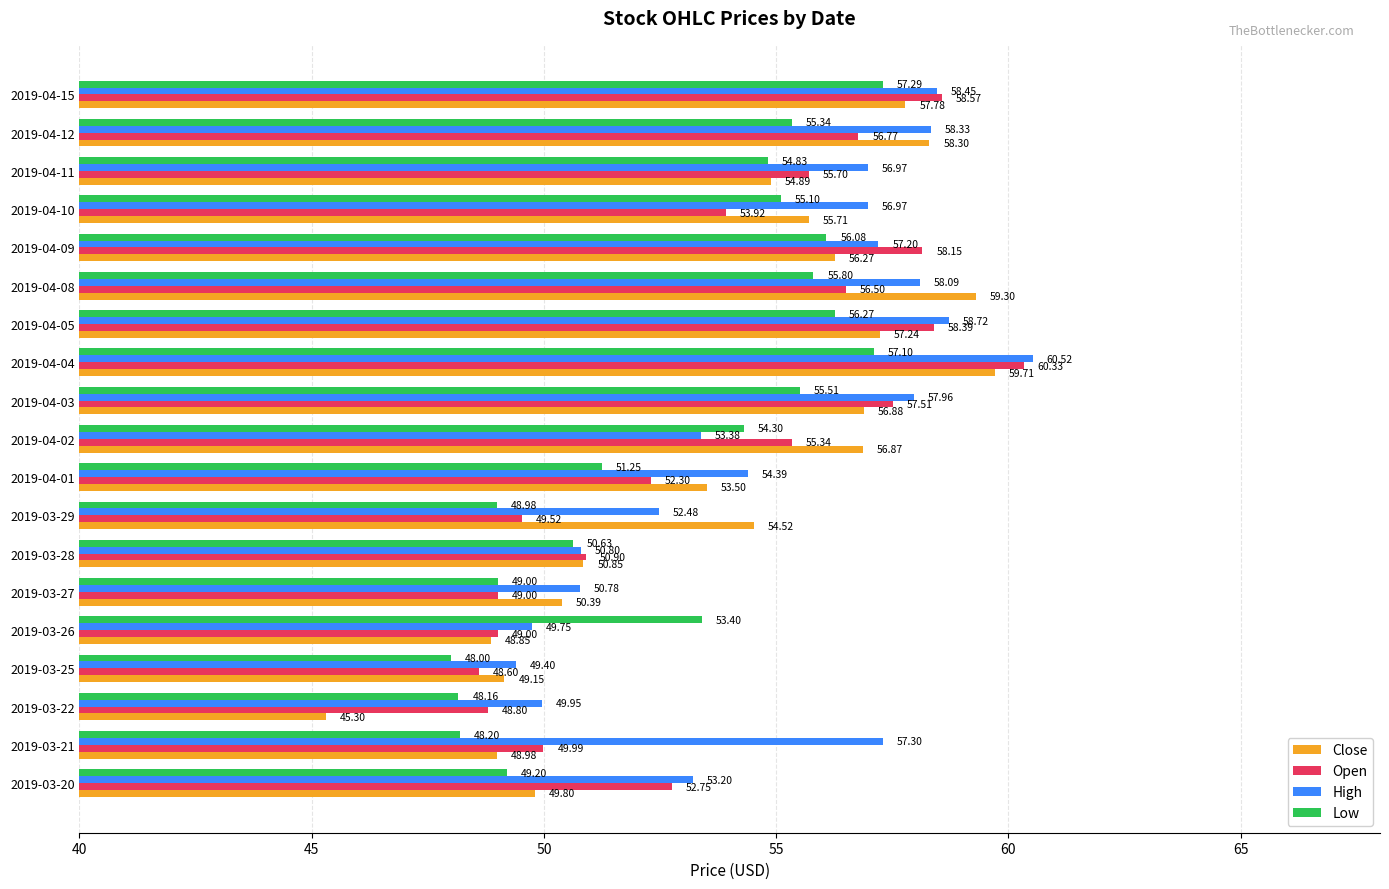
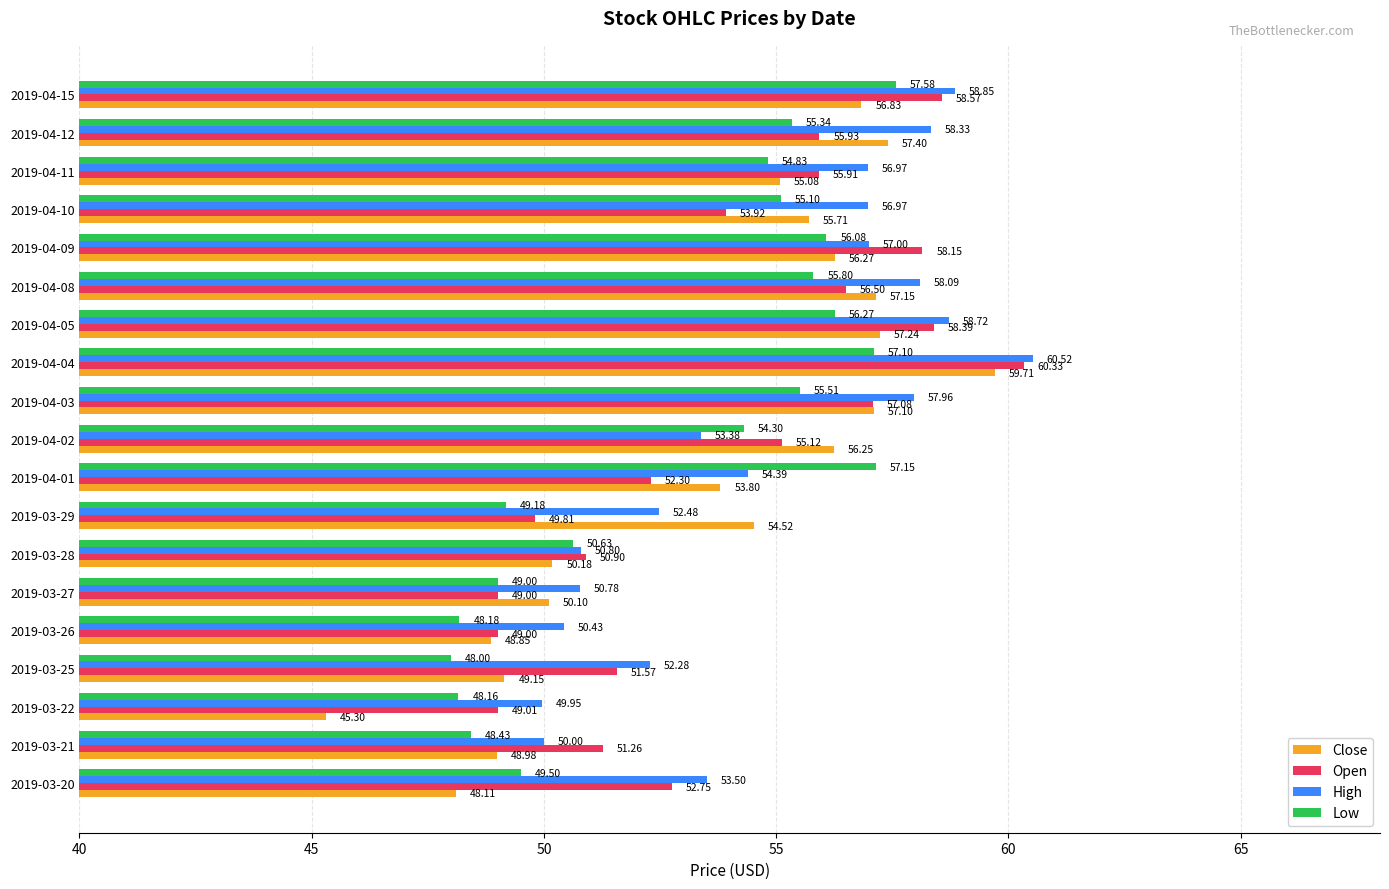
Low, 2019-04-15: 57.29 -> 57.58
High, 2019-04-15: 58.45 -> 58.85
Close, 2019-04-15: 57.78 -> 56.83
Open, 2019-04-12: 56.77 -> 55.93
Close, 2019-04-12: 58.30 -> 57.40
Open, 2019-04-11: 55.70 -> 55.91
Close, 2019-04-11: 54.89 -> 55.08
High, 2019-04-09: 57.20 -> 57.00
Close, 2019-04-08: 59.30 -> 57.15
Open, 2019-04-03: 57.51 -> 57.08
Close, 2019-04-03: 56.88 -> 57.10
Open, 2019-04-02: 55.34 -> 55.12
Close, 2019-04-02: 56.87 -> 56.25
Low, 2019-04-01: 51.25 -> 57.15
Close, 2019-04-01: 53.50 -> 53.80
Low, 2019-03-29: 48.98 -> 49.18
Open, 2019-03-29: 49.52 -> 49.81
Close, 2019-03-28: 50.85 -> 50.18
Close, 2019-03-27: 50.39 -> 50.10
Low, 2019-03-26: 53.40 -> 48.18
High, 2019-03-26: 49.75 -> 50.43
High, 2019-03-25: 49.40 -> 52.28
Open, 2019-03-25: 48.60 -> 51.57
Open, 2019-03-22: 48.80 -> 49.01
Low, 2019-03-21: 48.20 -> 48.43
High, 2019-03-21: 57.30 -> 50.00
Open, 2019-03-21: 49.99 -> 51.26
Low, 2019-03-20: 49.20 -> 49.50
High, 2019-03-20: 53.20 -> 53.50
Close, 2019-03-20: 49.80 -> 48.11
